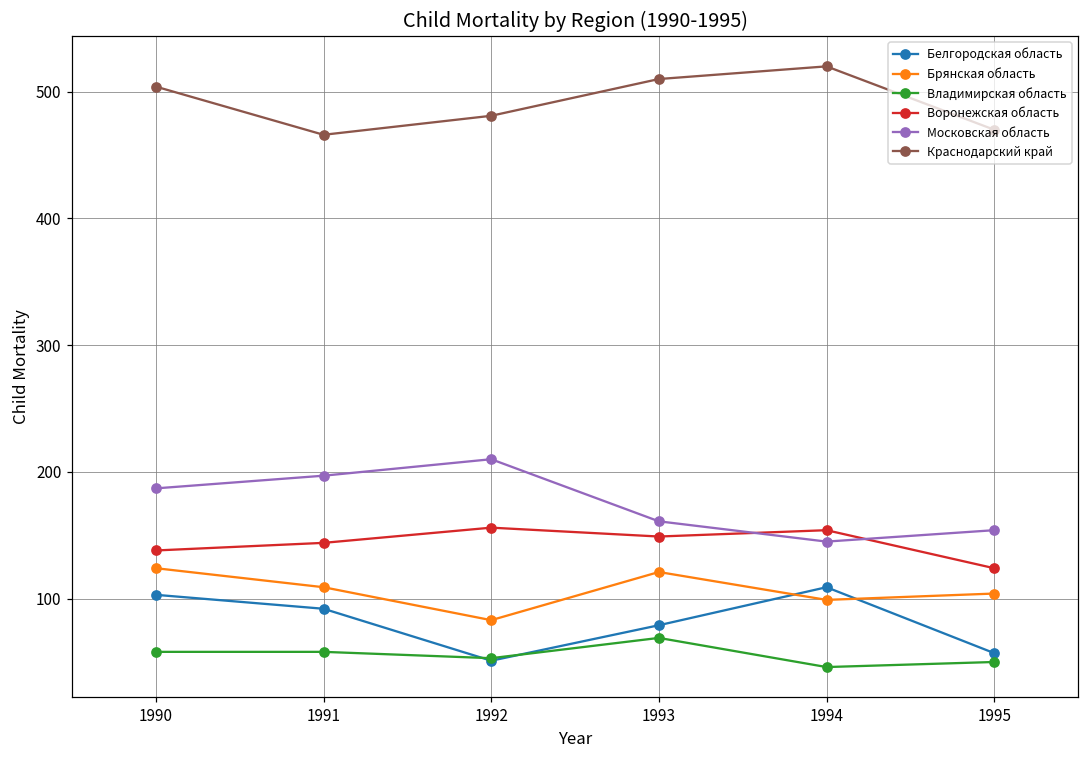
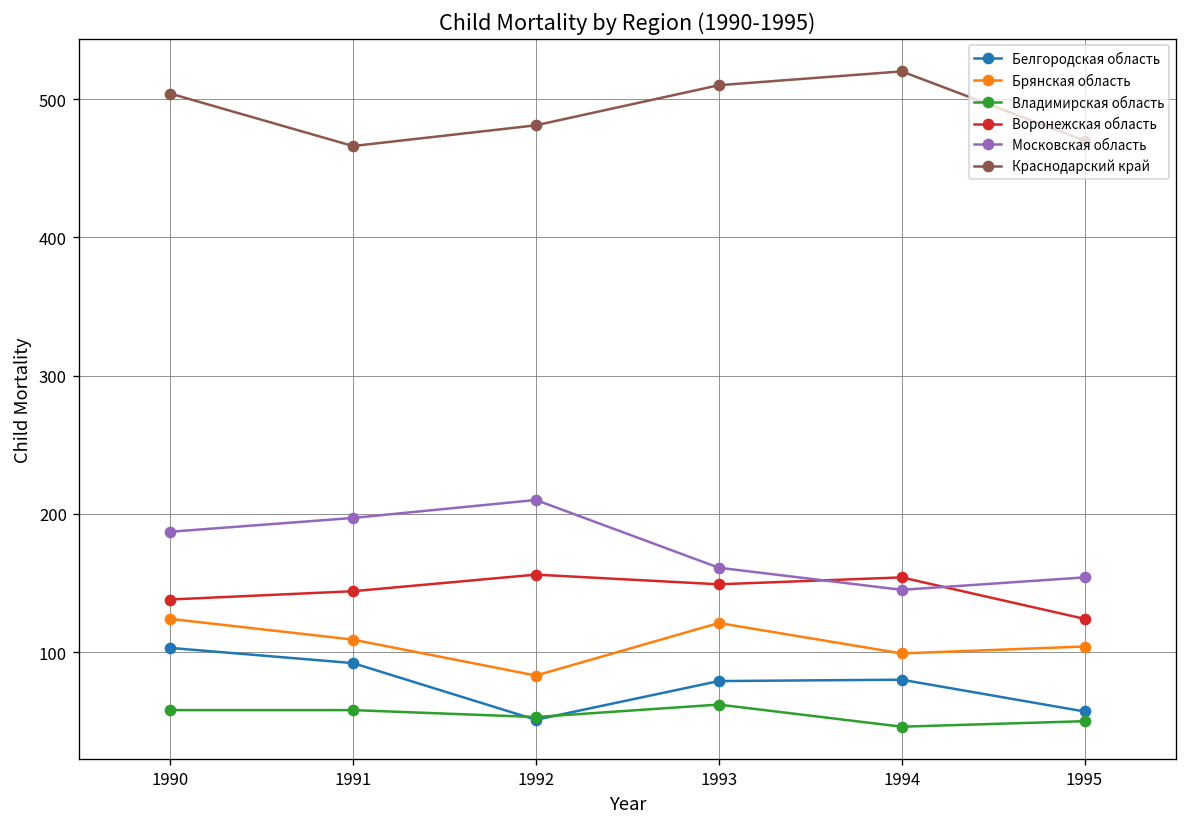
Владимирская область, 1993: 69 -> 62
Белгородская область, 1994: 109 -> 80
